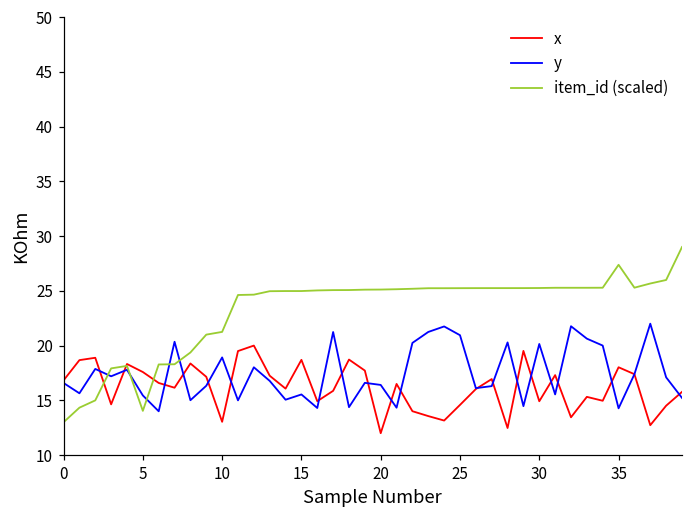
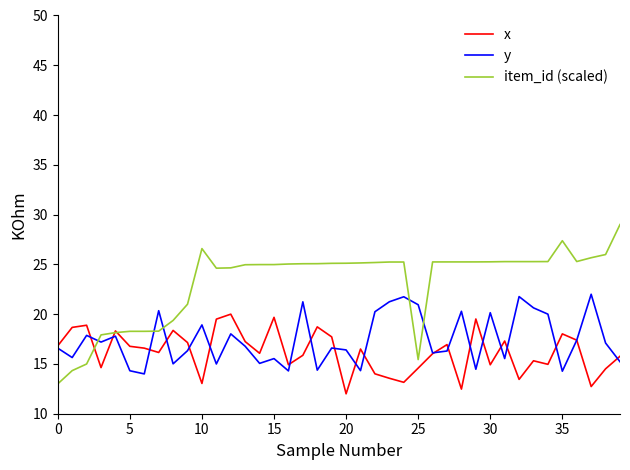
x, 5: 18 -> 17
y, 5: 15 -> 14
item_id (scaled), 5: 14 -> 18
item_id (scaled), 10: 21 -> 27
x, 15: 19 -> 20
item_id (scaled), 25: 25 -> 15
